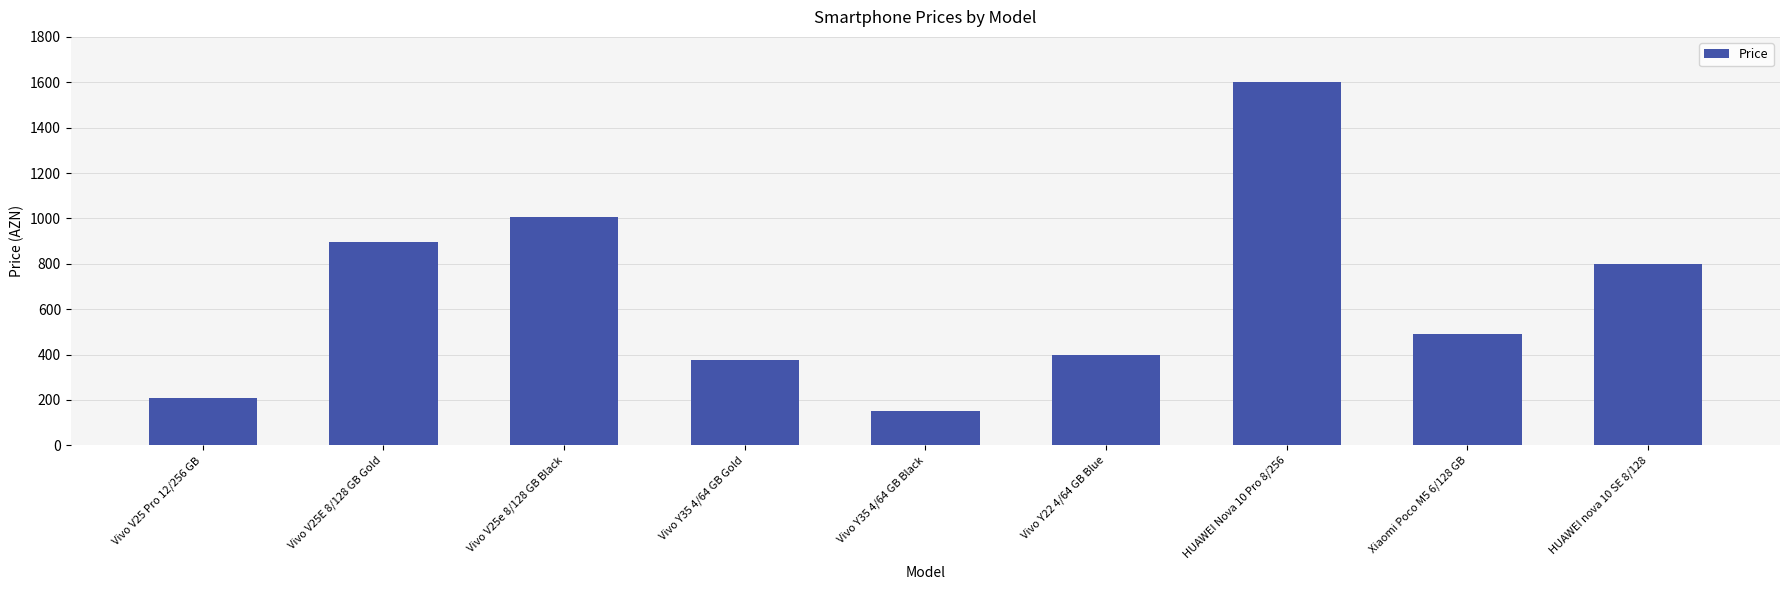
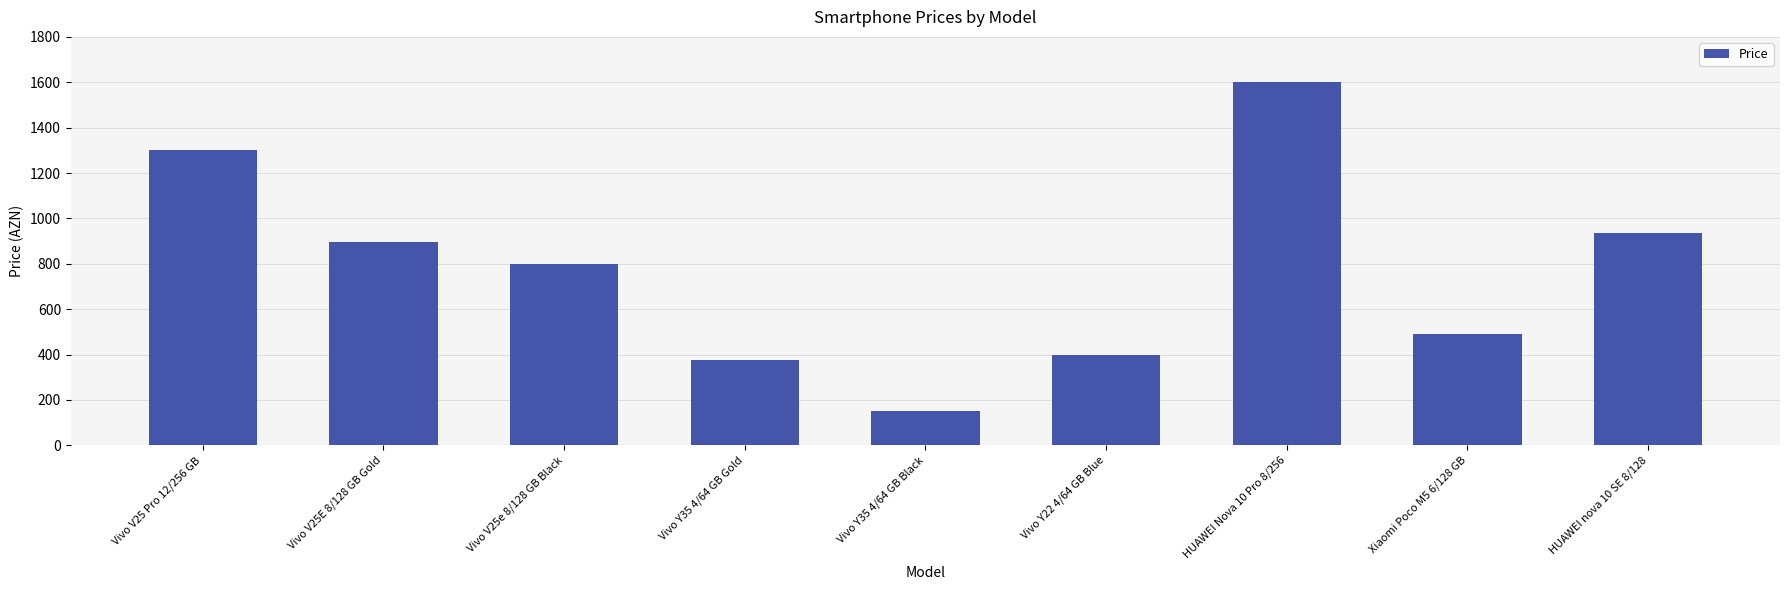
Vivo V25 Pro 12/256 GB: 210 -> 1300
Vivo V25e 8/128 GB Black: 1010 -> 800
HUAWEI nova 10 SE 8/128: 800 -> 930
